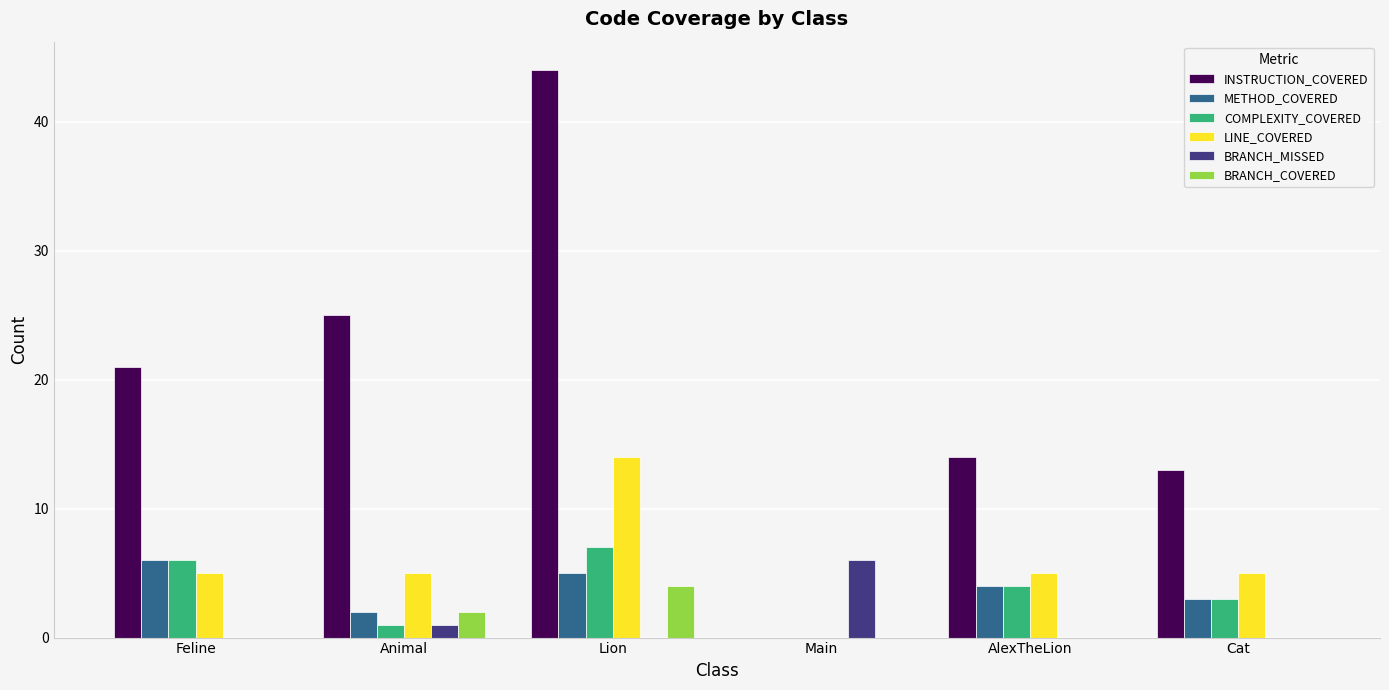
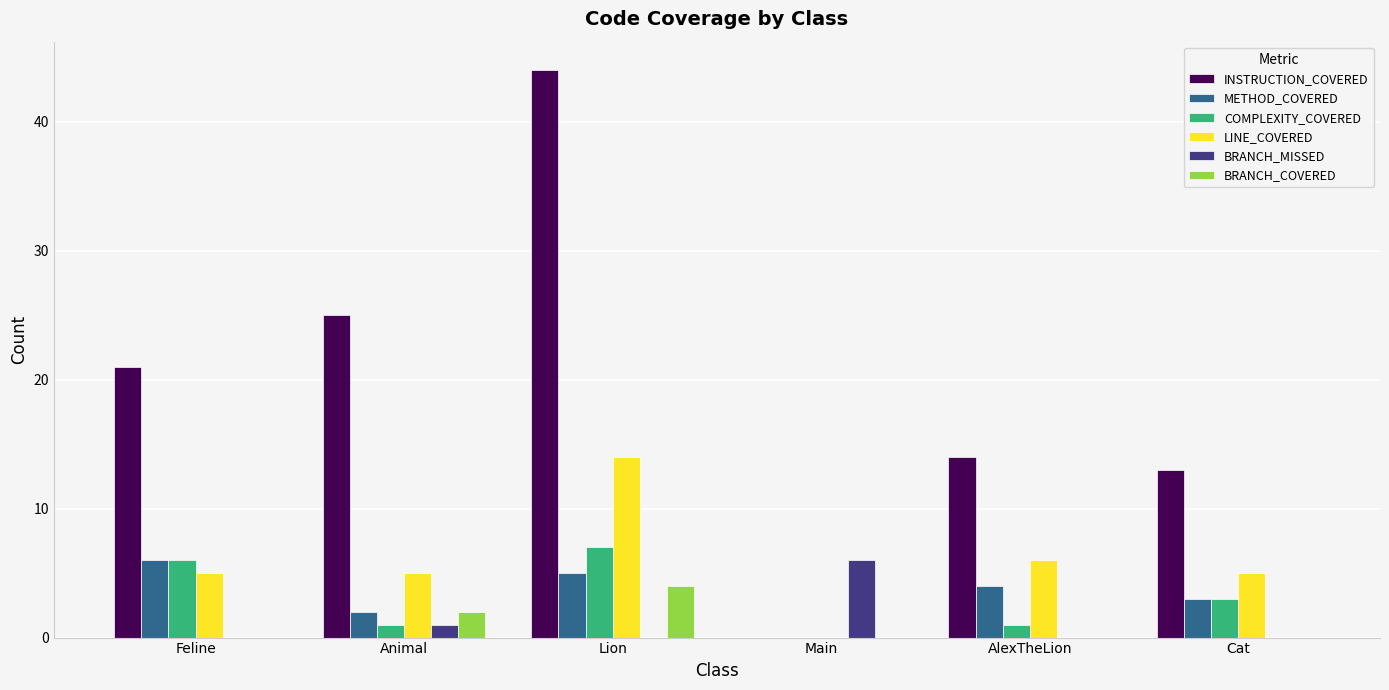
COMPLEXITY_COVERED, AlexTheLion: 4 -> 1
LINE_COVERED, AlexTheLion: 5 -> 6
